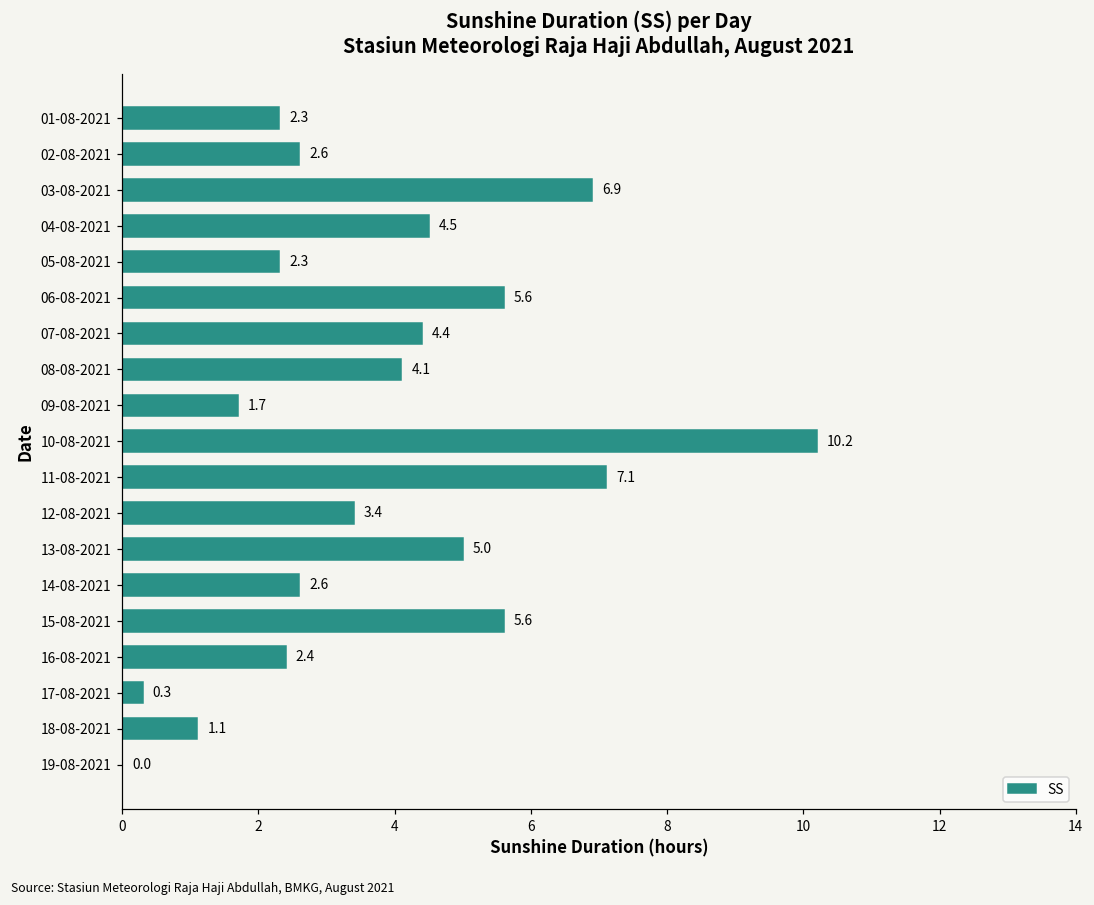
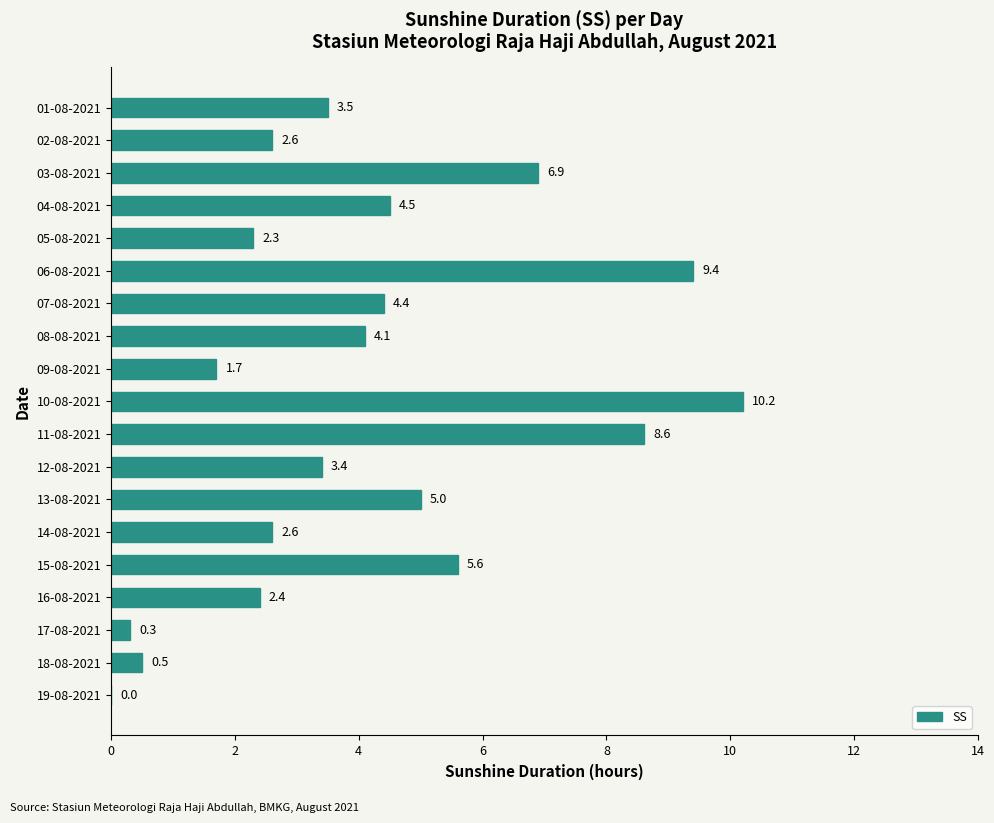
01-08-2021: 2.3 -> 3.5
06-08-2021: 5.6 -> 9.4
11-08-2021: 7.1 -> 8.6
18-08-2021: 1.1 -> 0.5
